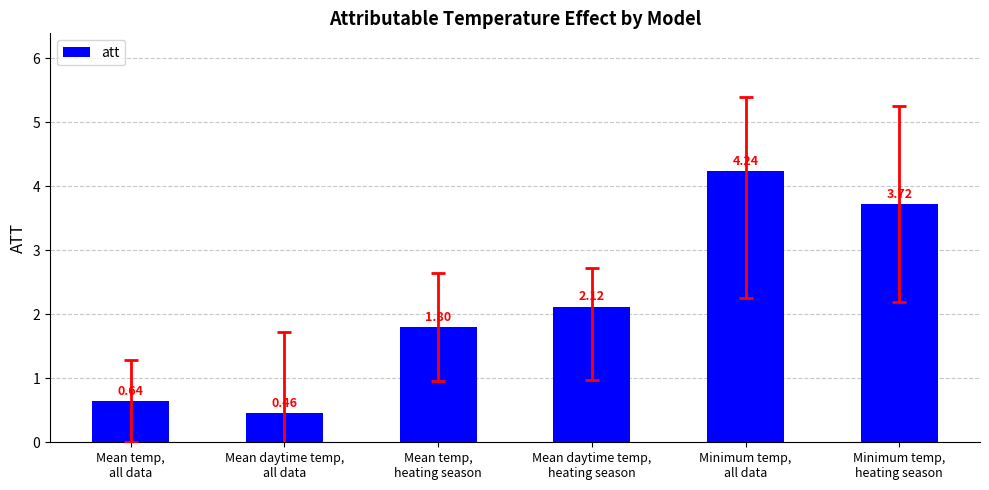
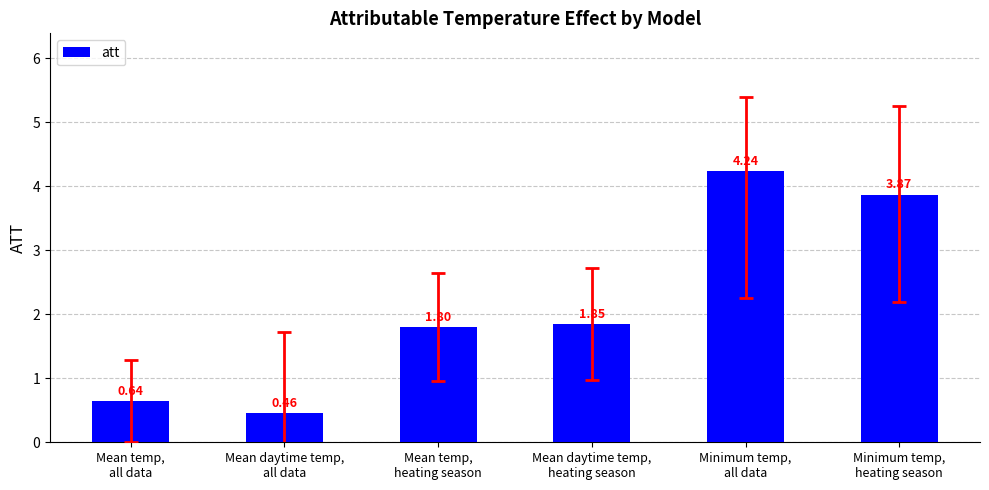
att, Mean daytime temp, heating season: 2.12 -> 1.85
att, Minimum temp, heating season: 3.72 -> 3.87
